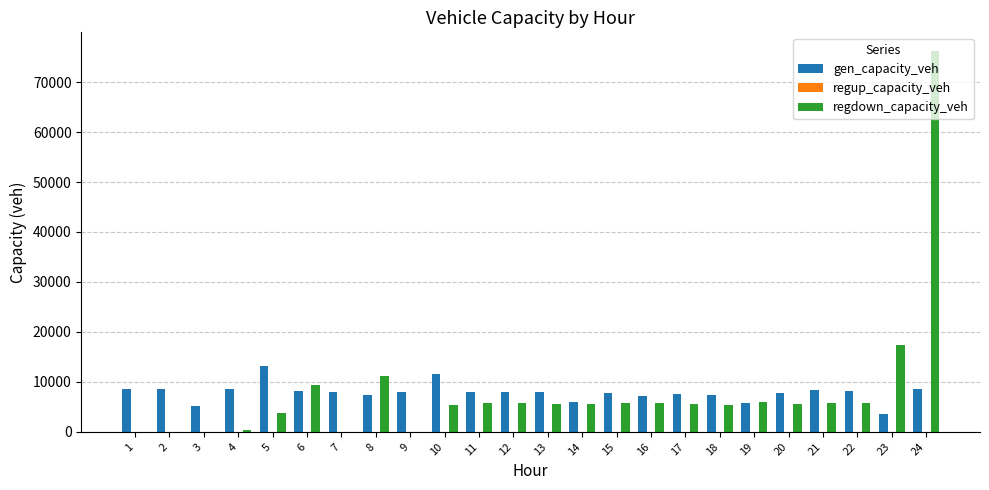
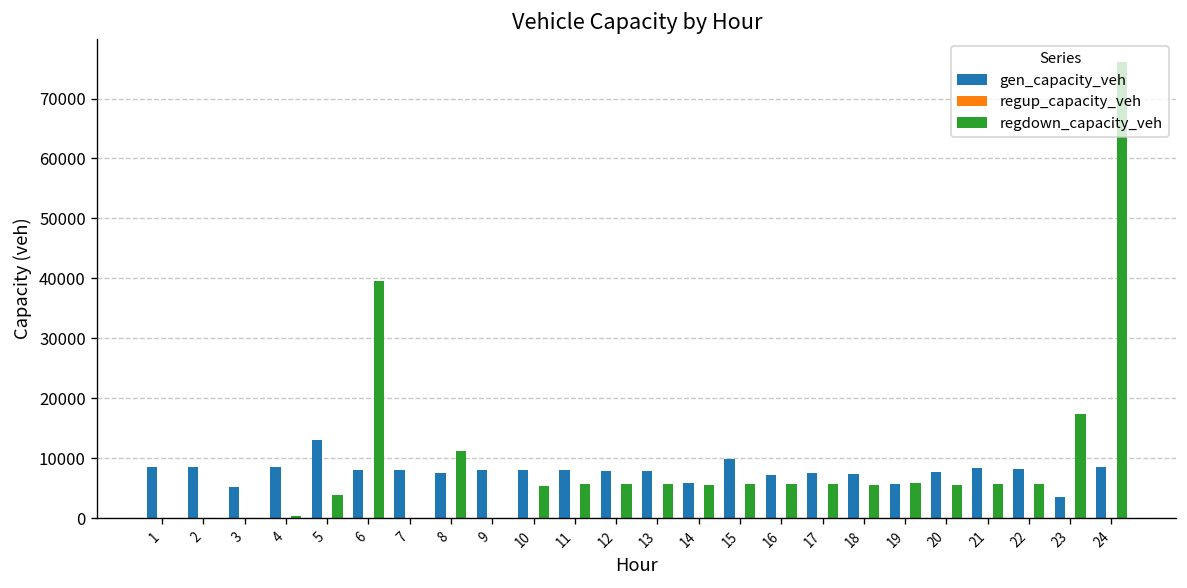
regdown_capacity_veh, 6: 9000 -> 40000
gen_capacity_veh, 10: 12000 -> 8000
gen_capacity_veh, 15: 8000 -> 10000
